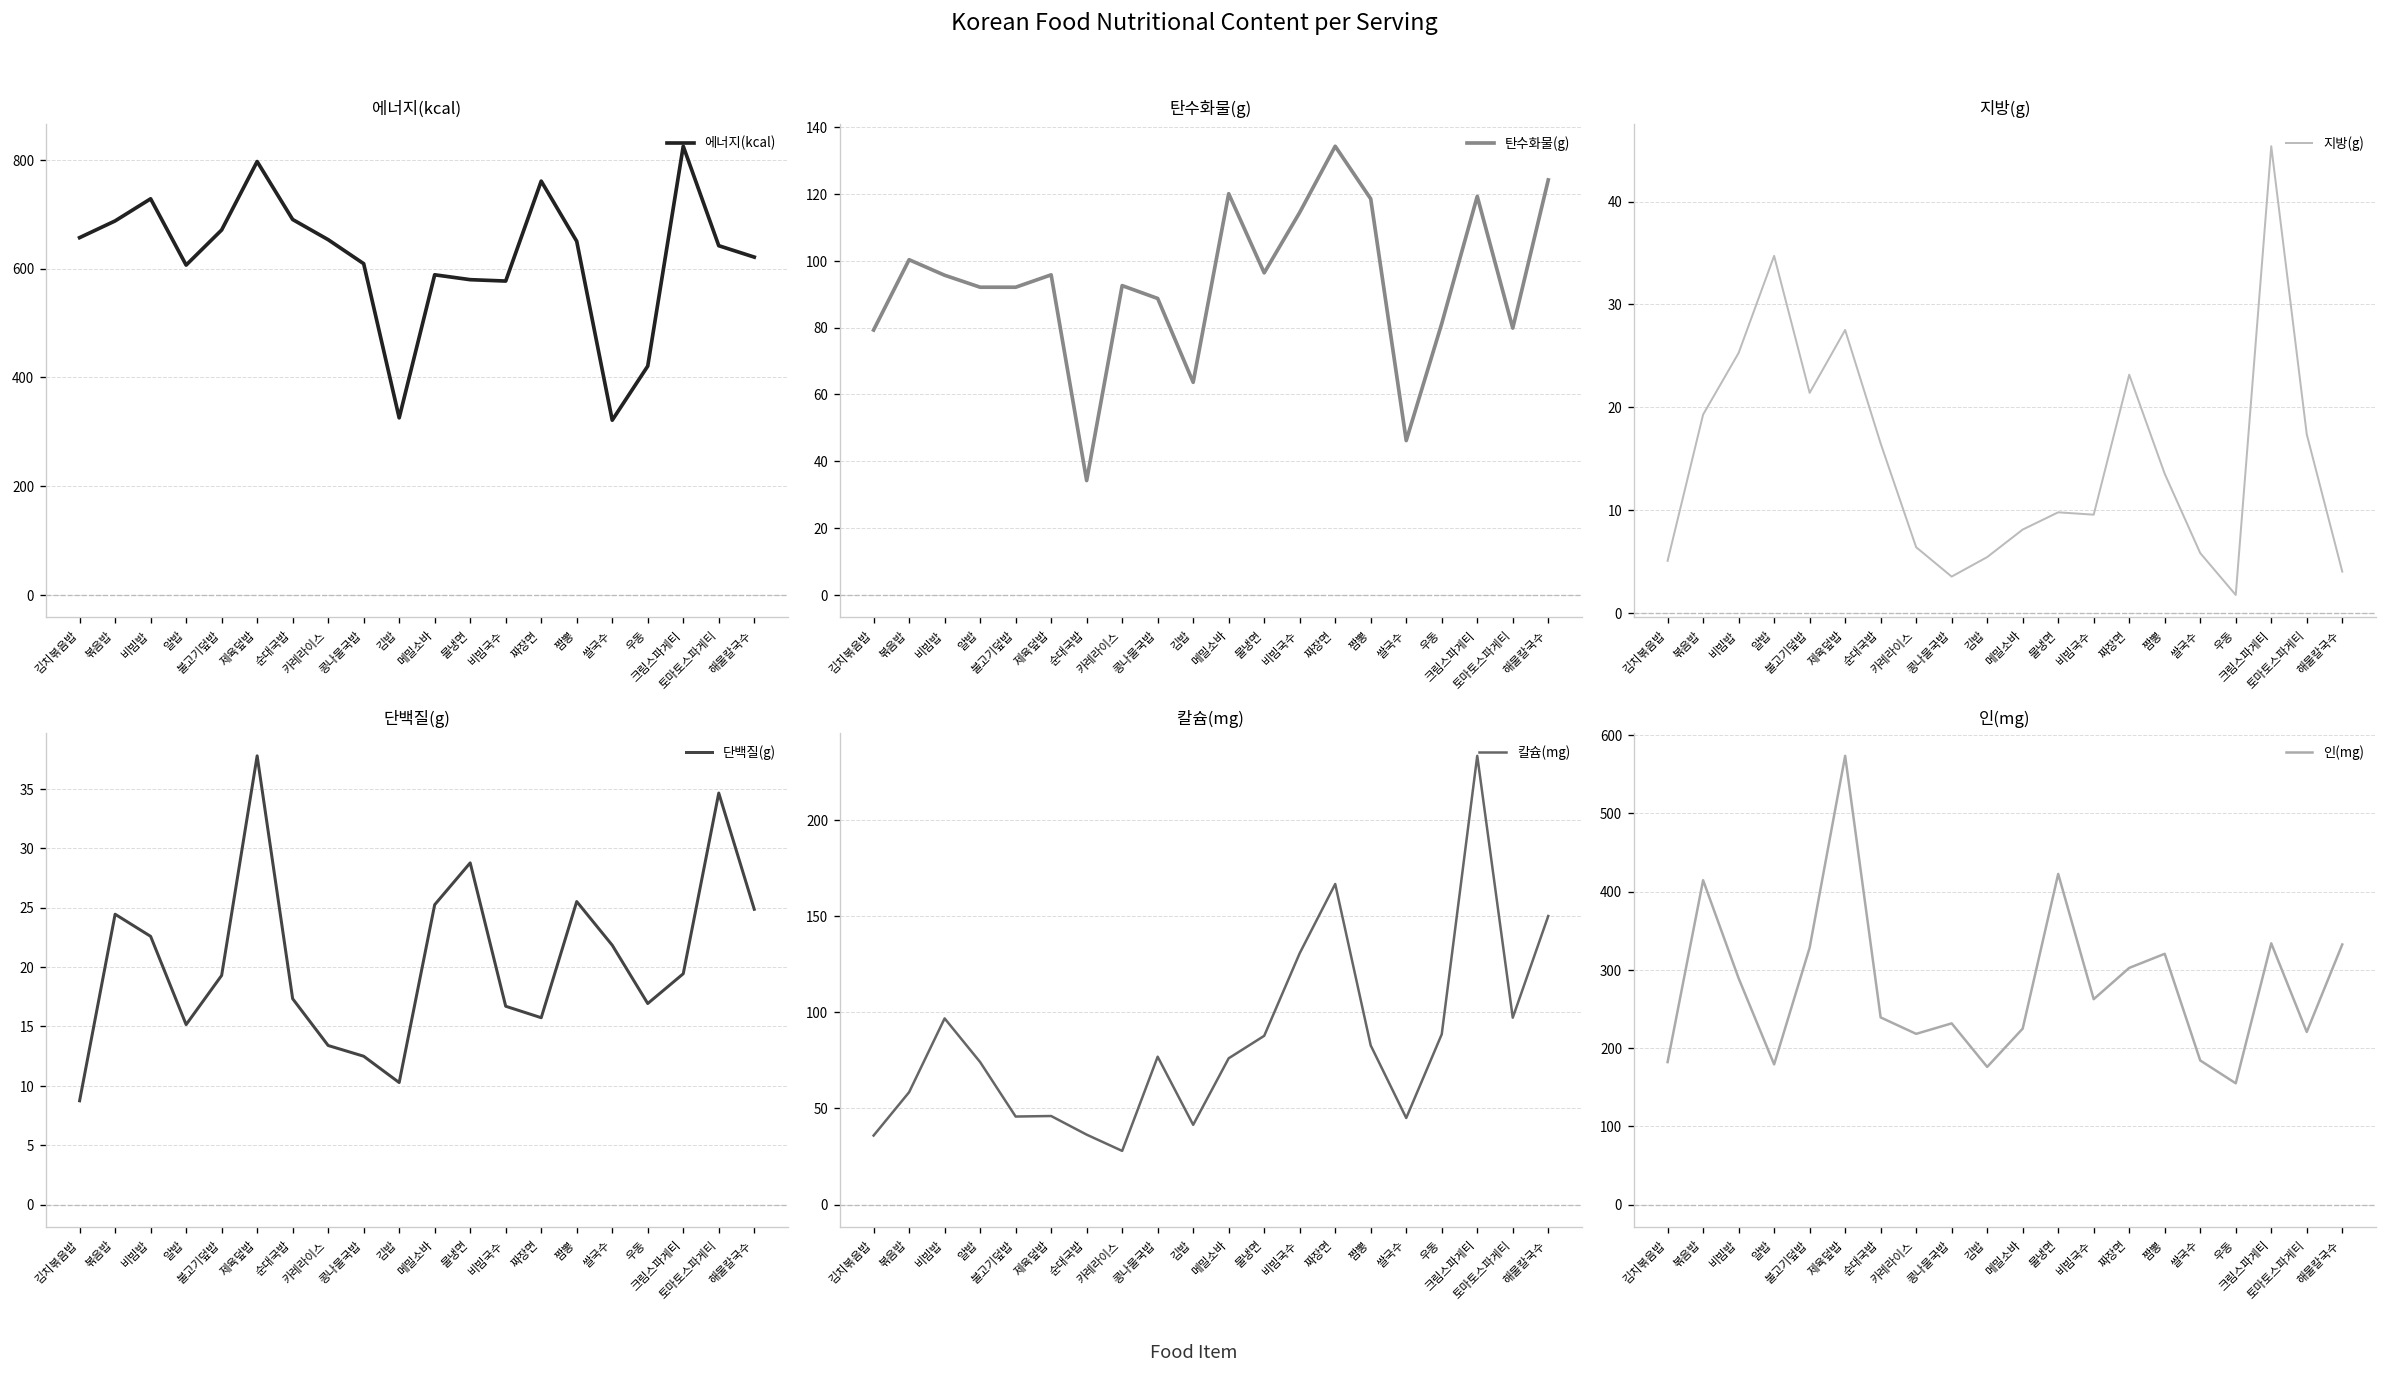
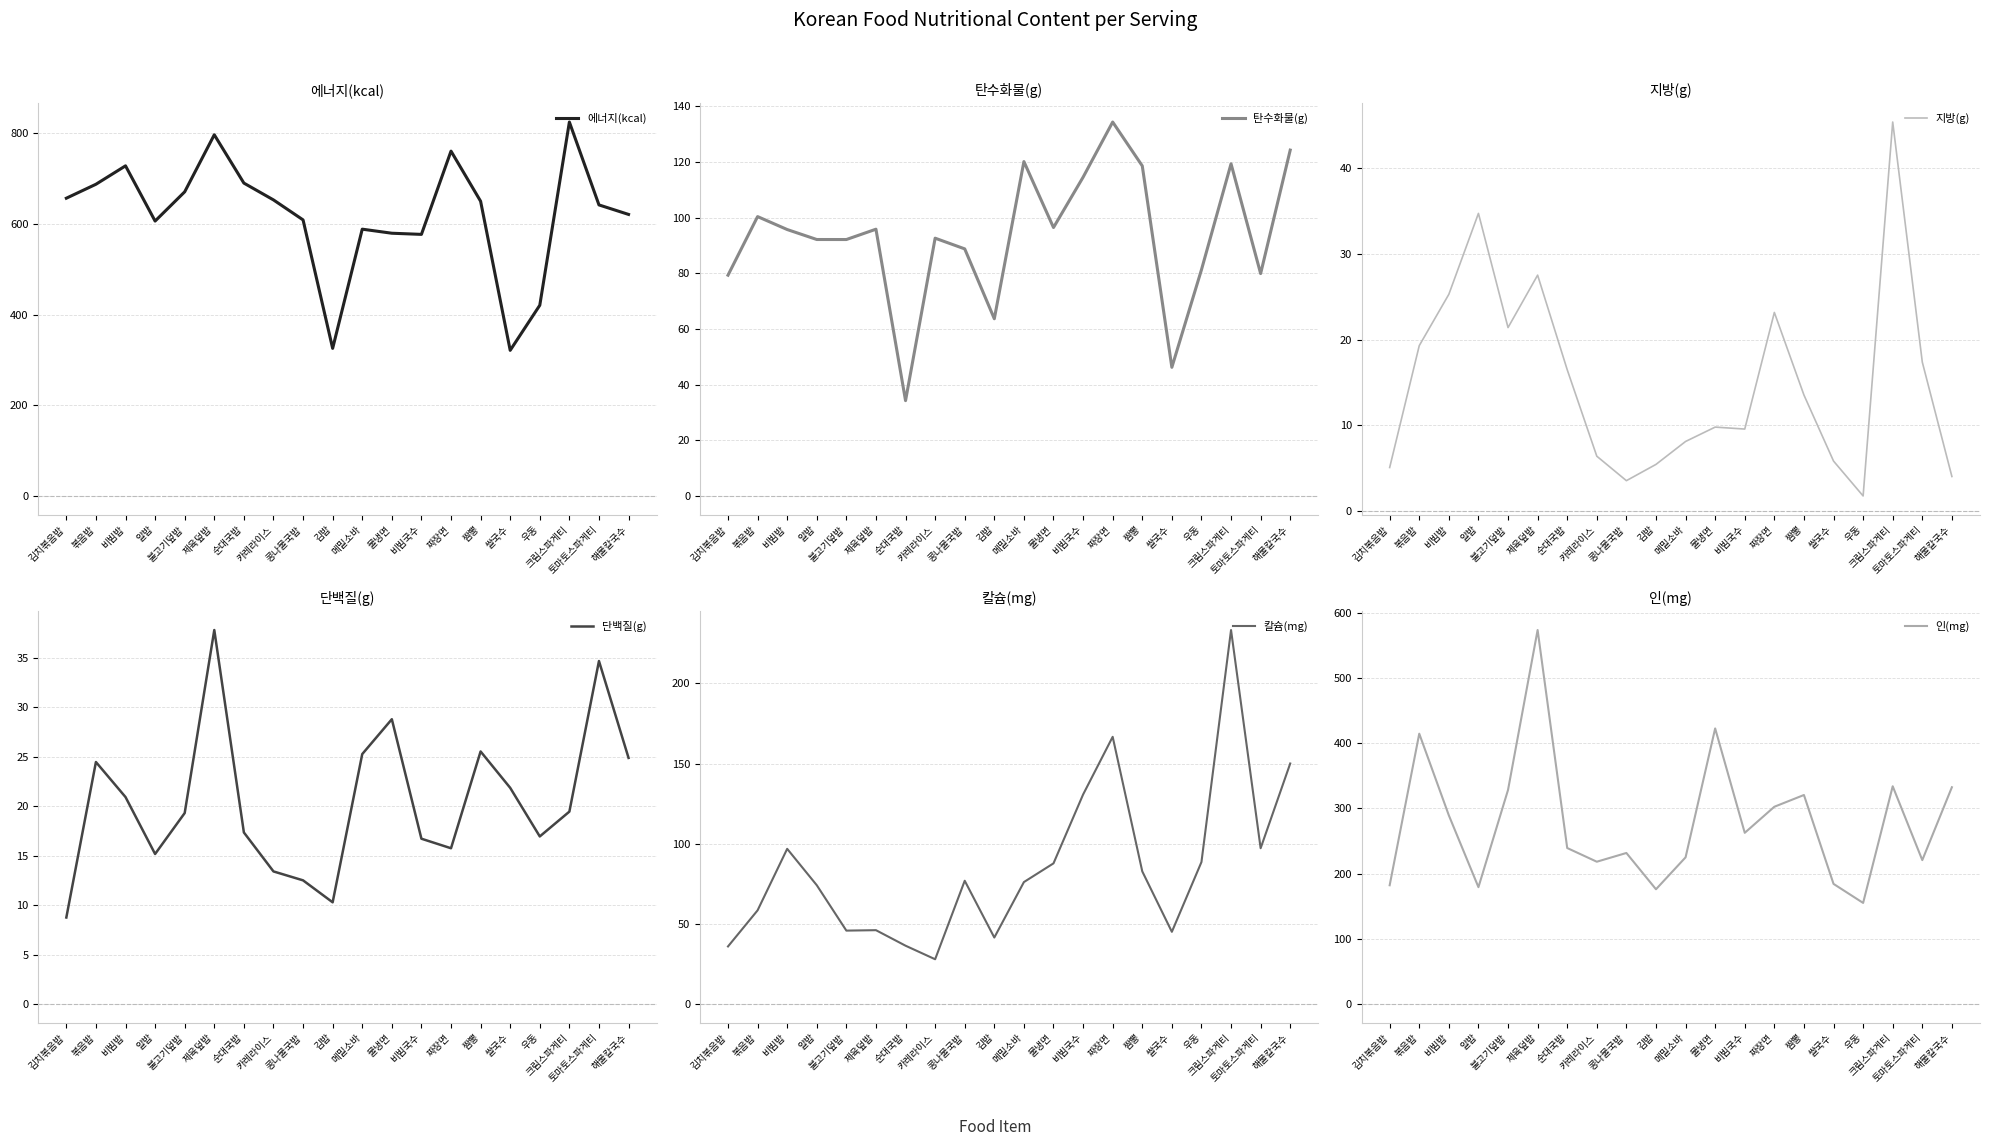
단백질(g), 비빔밥: 23 -> 21
